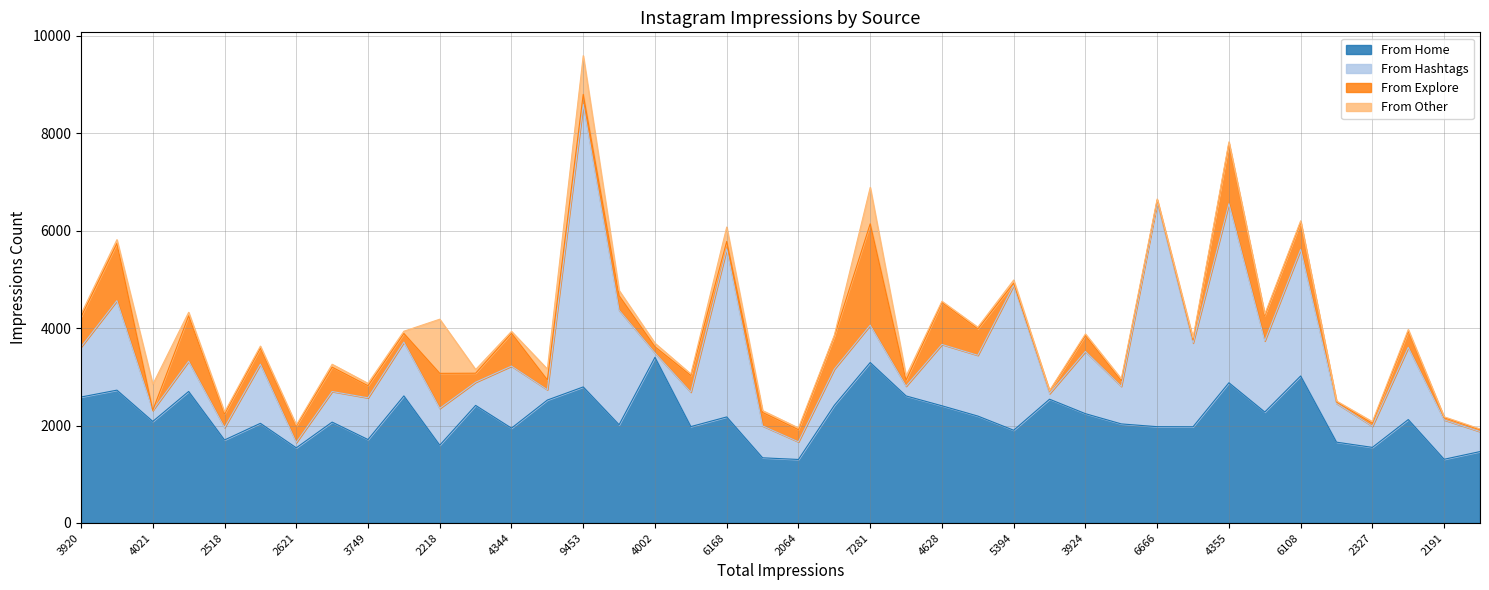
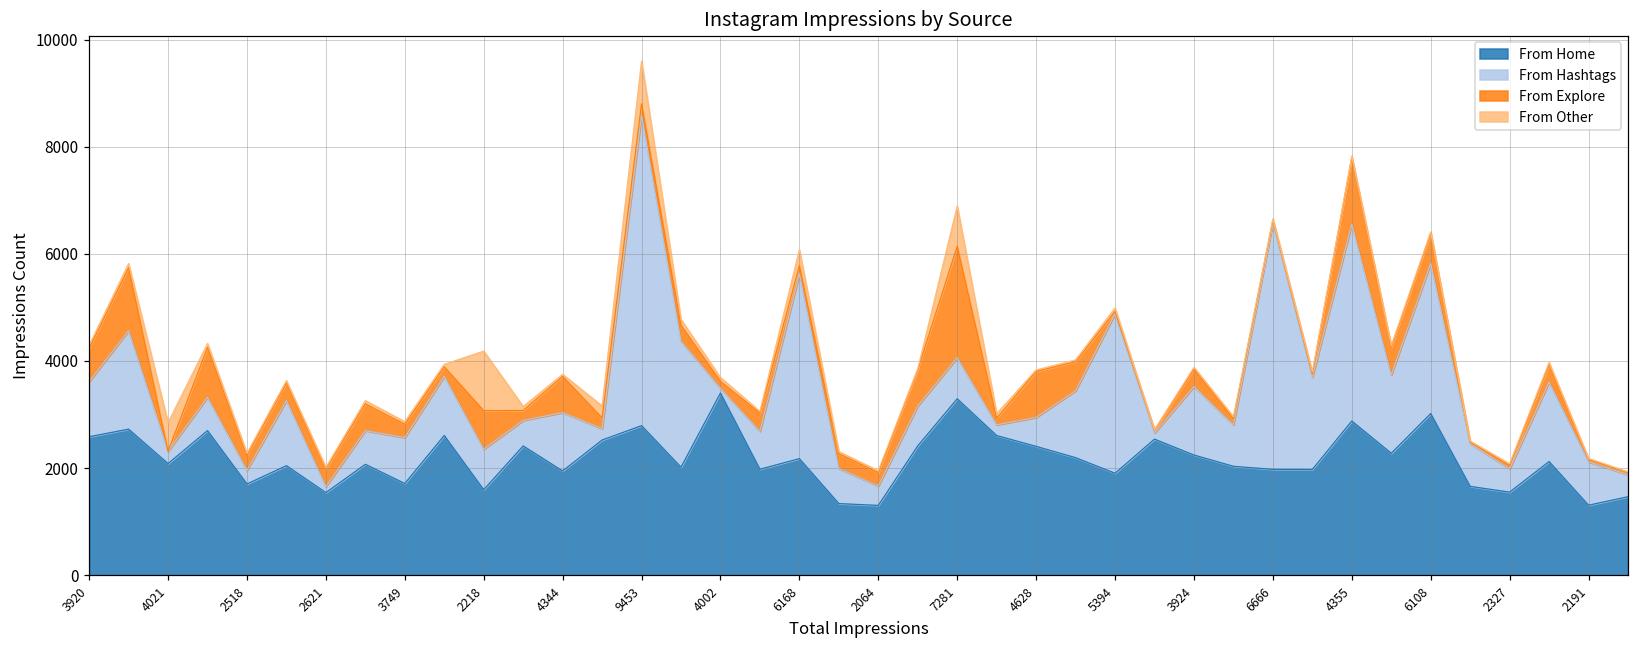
From Hashtags, 4344: 1300 -> 1100
From Hashtags, 4628: 1300 -> 500
From Hashtags, 6108: 2600 -> 2800
